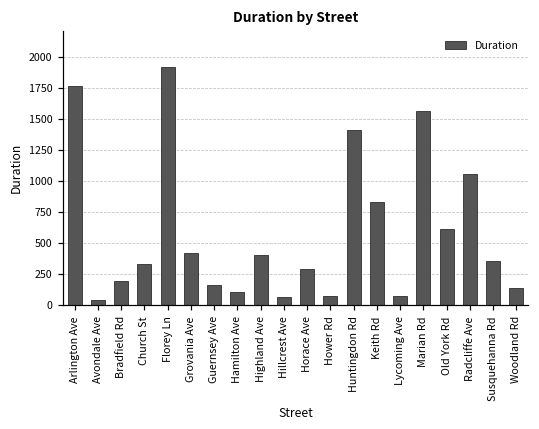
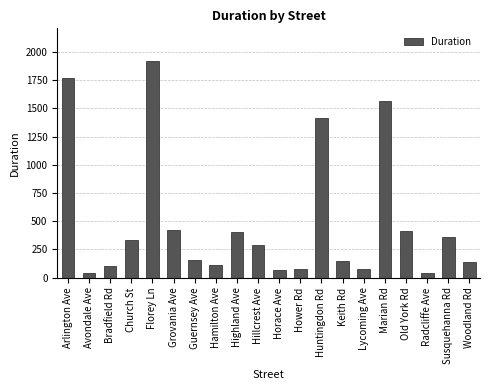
Bradfield Rd: 200 -> 100
Hillcrest Ave: 70 -> 290
Horace Ave: 290 -> 70
Keith Rd: 840 -> 150
Old York Rd: 620 -> 410
Radcliffe Ave: 1060 -> 40
